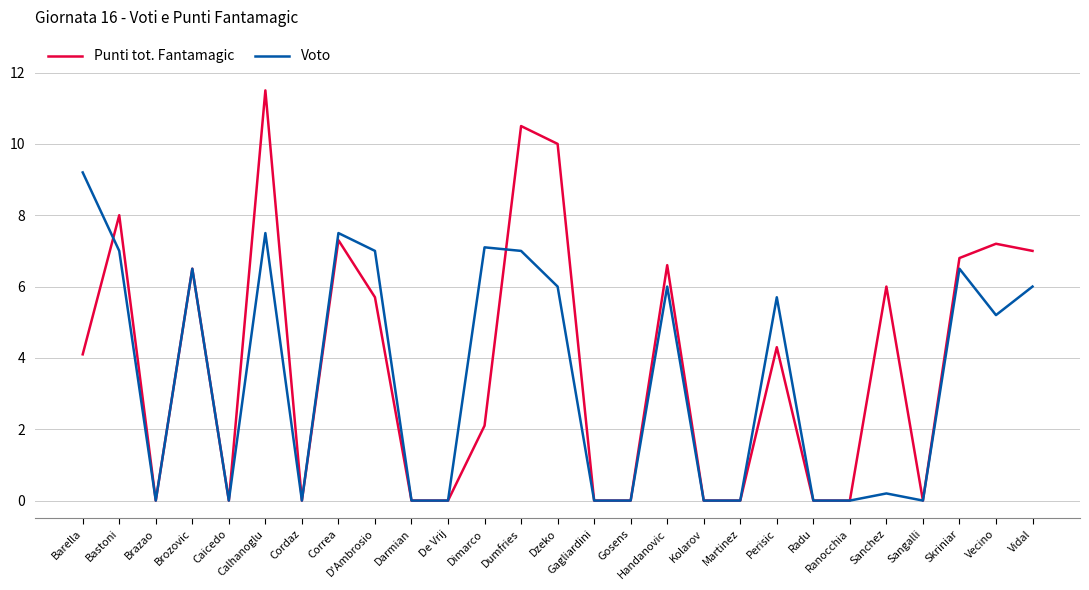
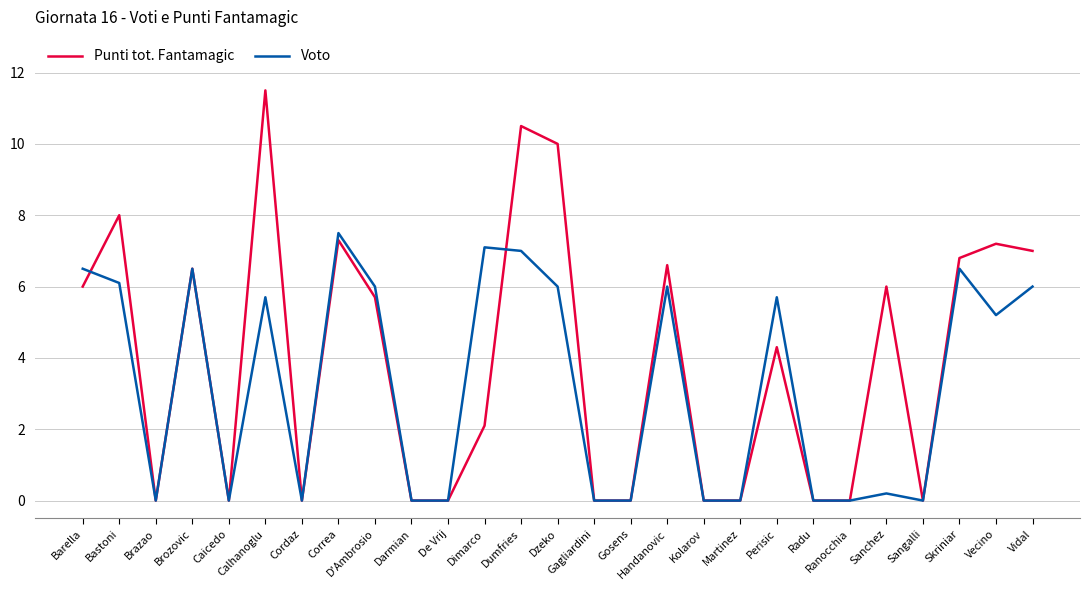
Punti tot. Fantamagic, Barella: 4.1 -> 6.0
Voto, Barella: 9.2 -> 6.5
Voto, Bastoni: 7.0 -> 6.1
Voto, Calhanoglu: 7.5 -> 5.7
Voto, D'Ambrosio: 7 -> 6
